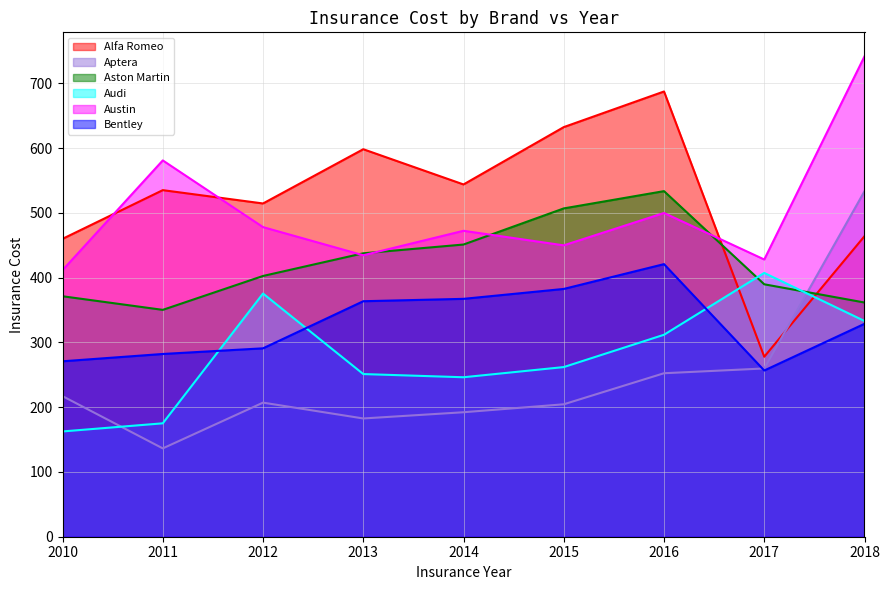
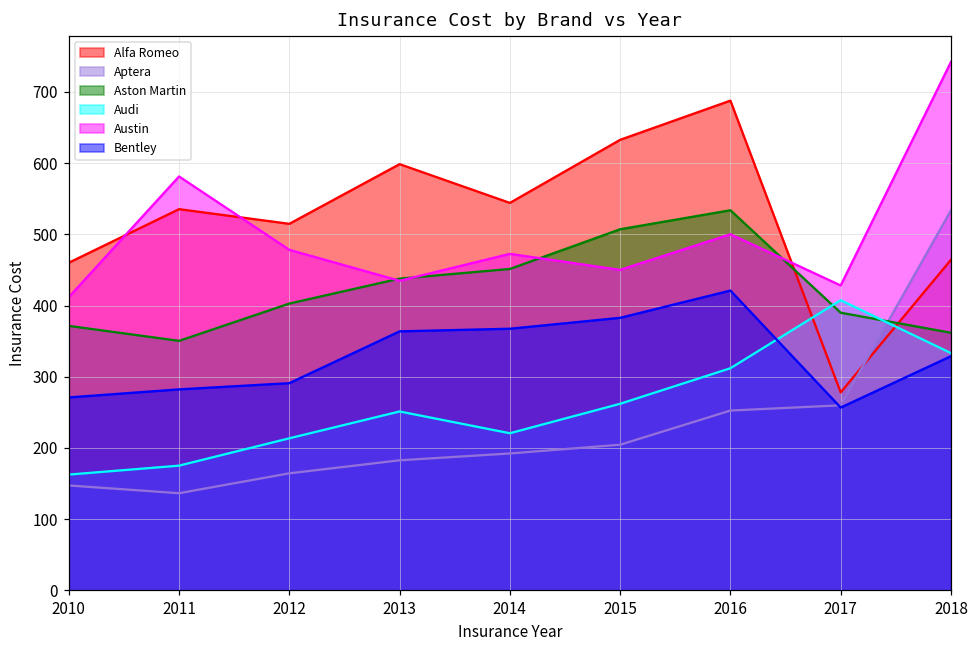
Aptera, 2010: 220 -> 150
Aptera, 2012: 210 -> 160
Audi, 2012: 380 -> 210
Audi, 2014: 250 -> 220
